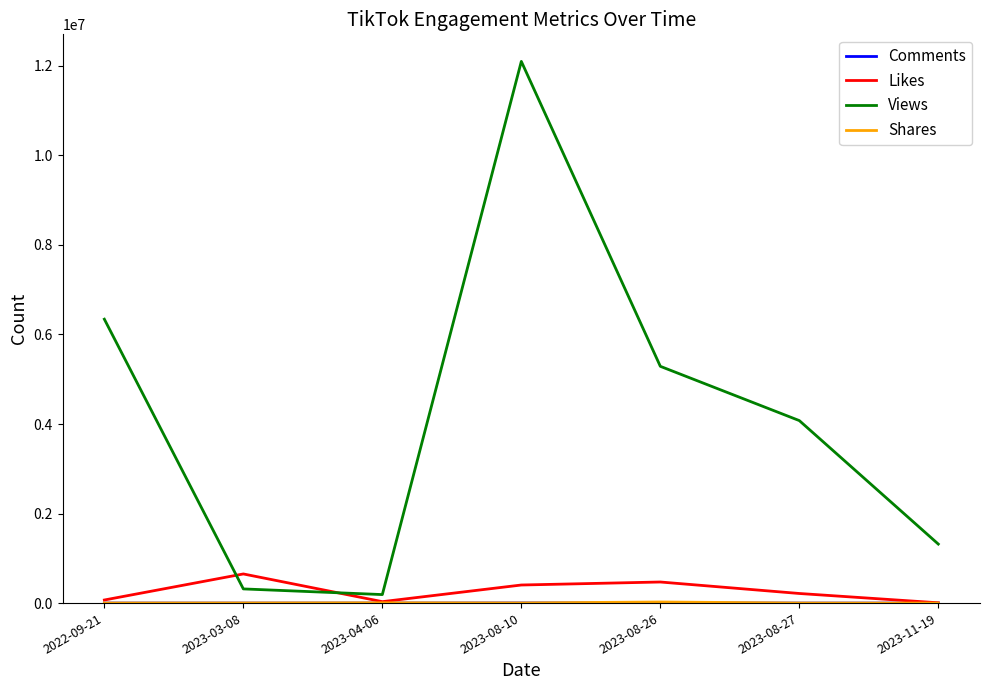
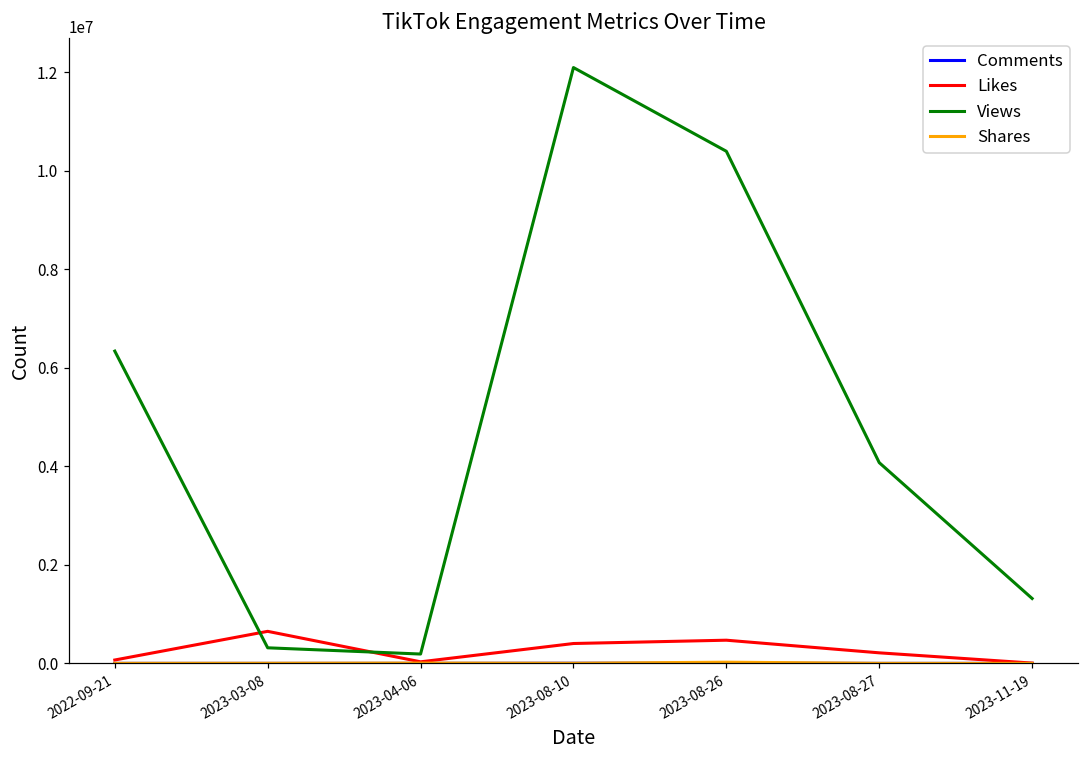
Views, 2023-08-26: 5300000 -> 10400000
